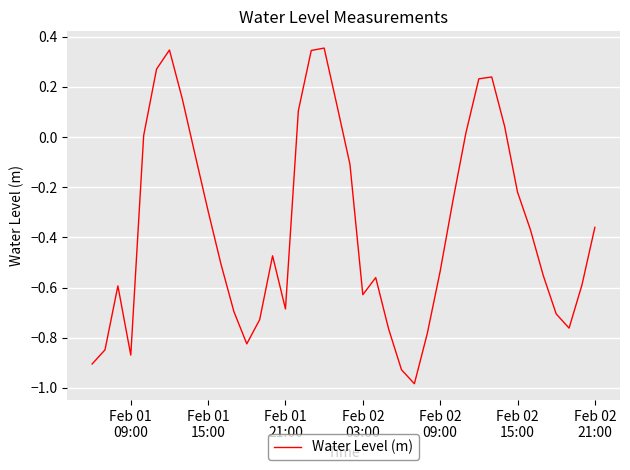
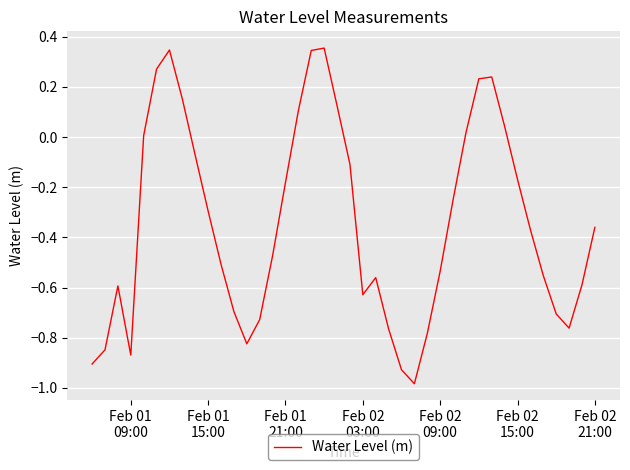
Feb 01 21:00: -0.69 -> -0.18
Feb 02 15:00: -0.22 -> -0.17
